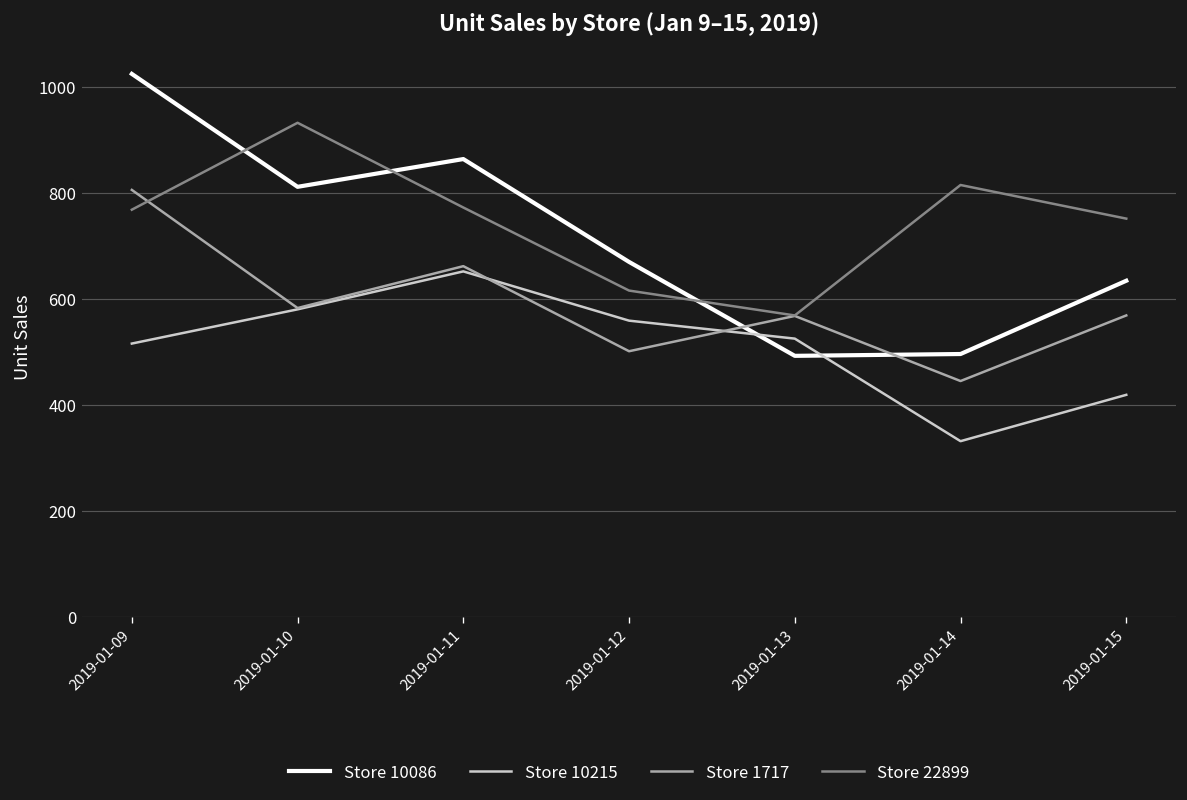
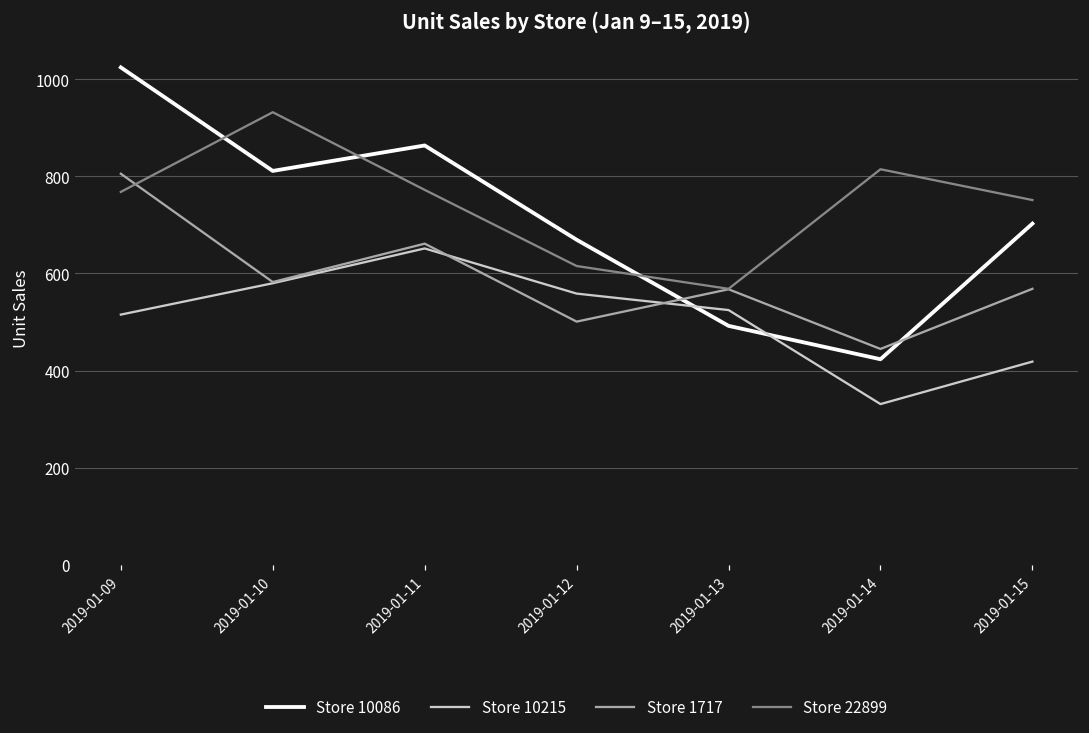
Store 10086, 2019-01-14: 500 -> 420
Store 10086, 2019-01-15: 630 -> 700
